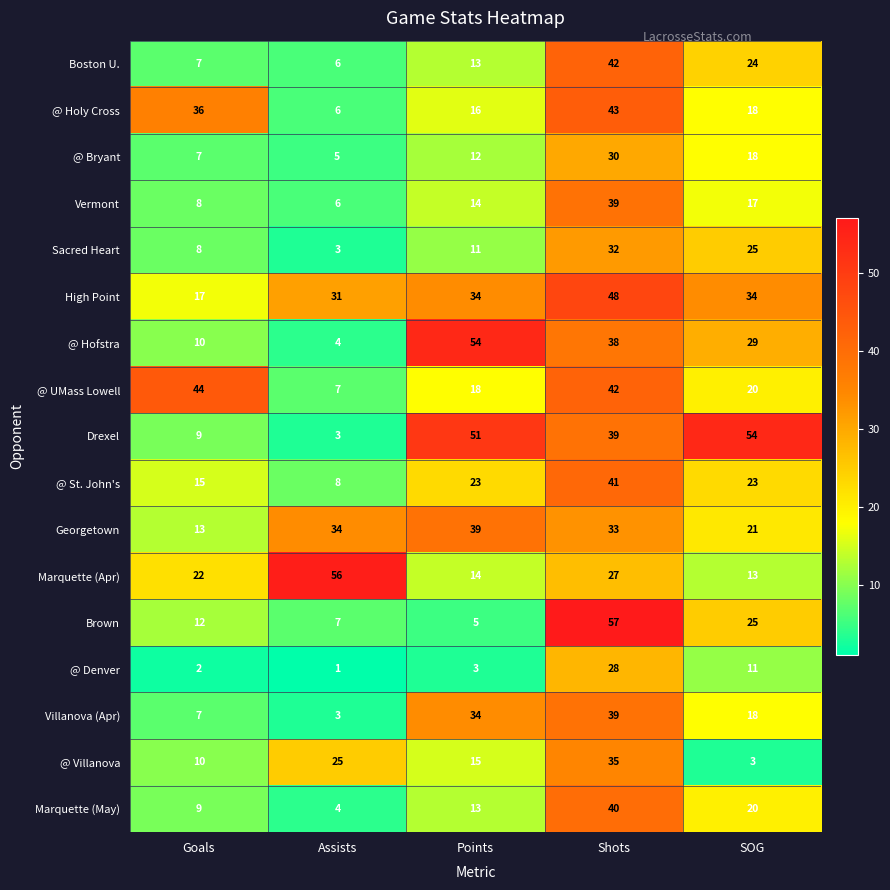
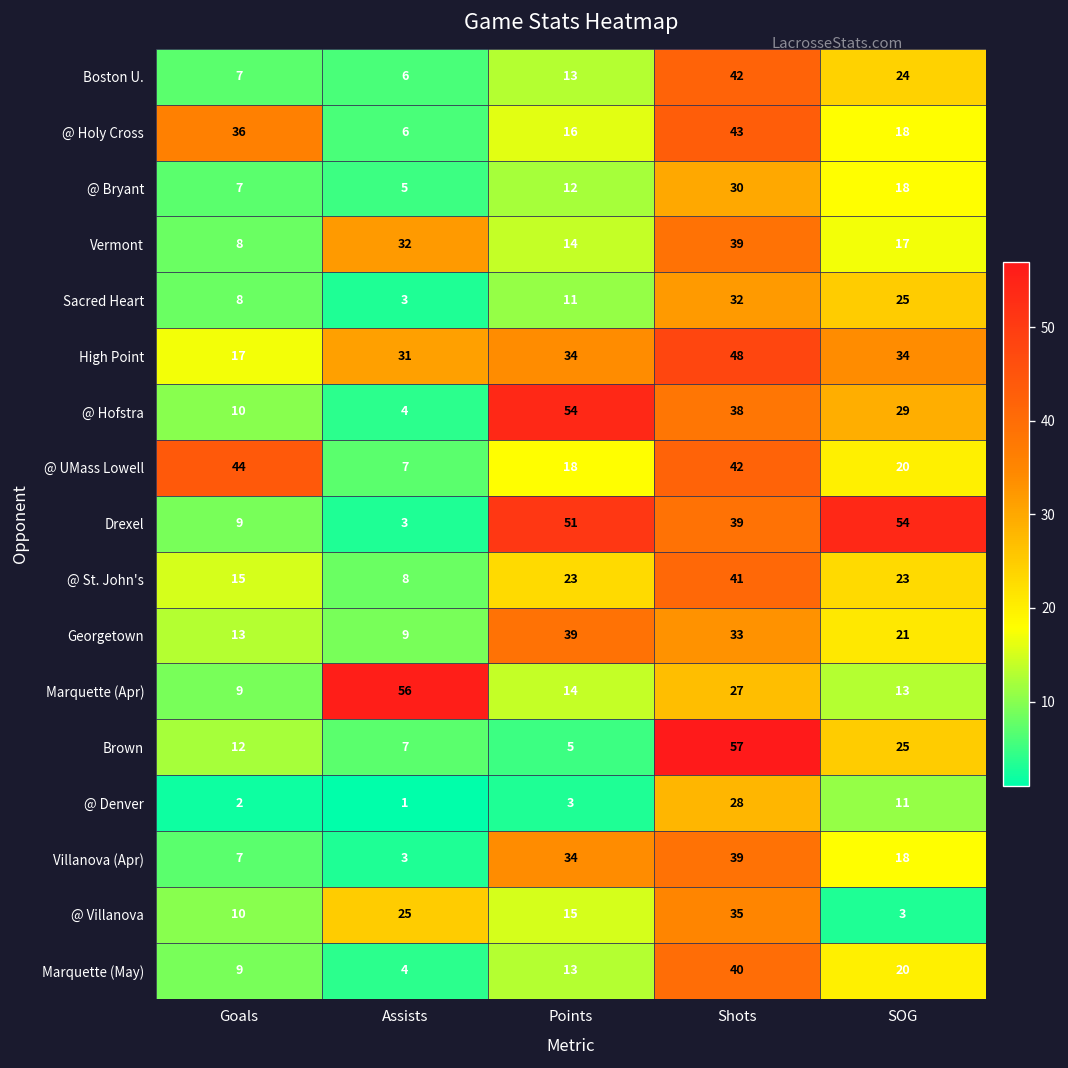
Vermont, Assists: 6 -> 32
Georgetown, Assists: 34 -> 9
Marquette (Apr), Goals: 22 -> 9
